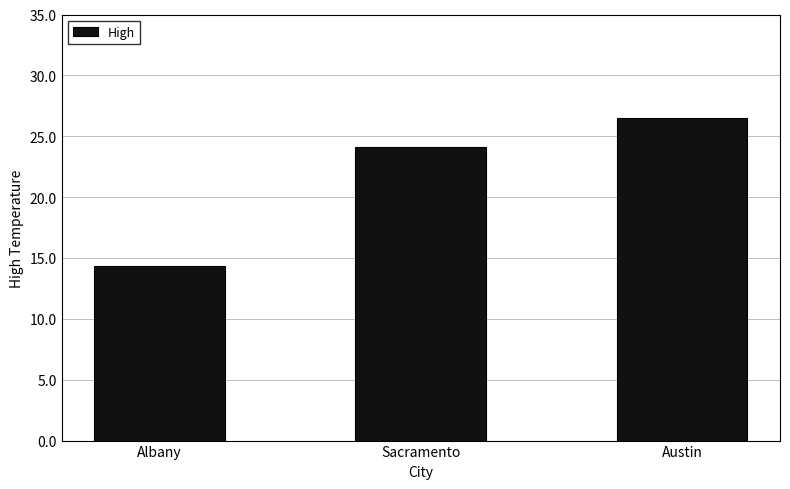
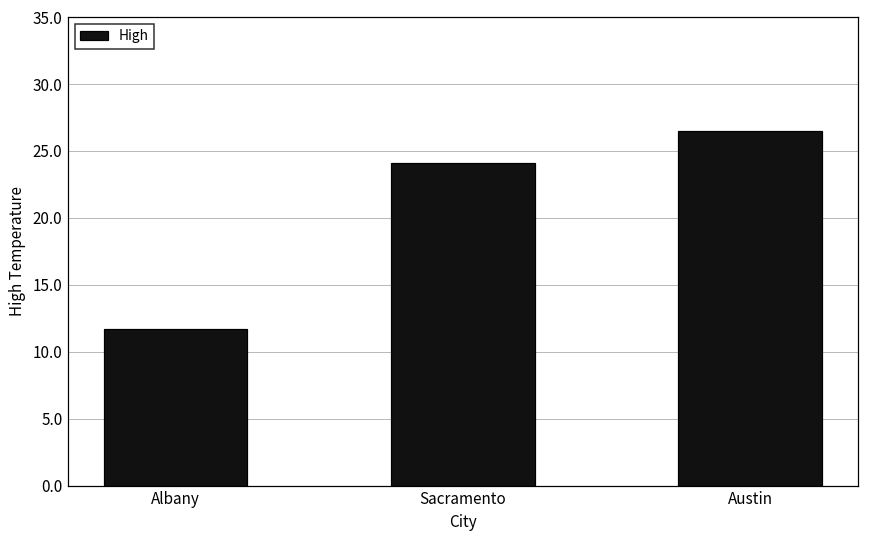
Albany: 14.3 -> 11.7
